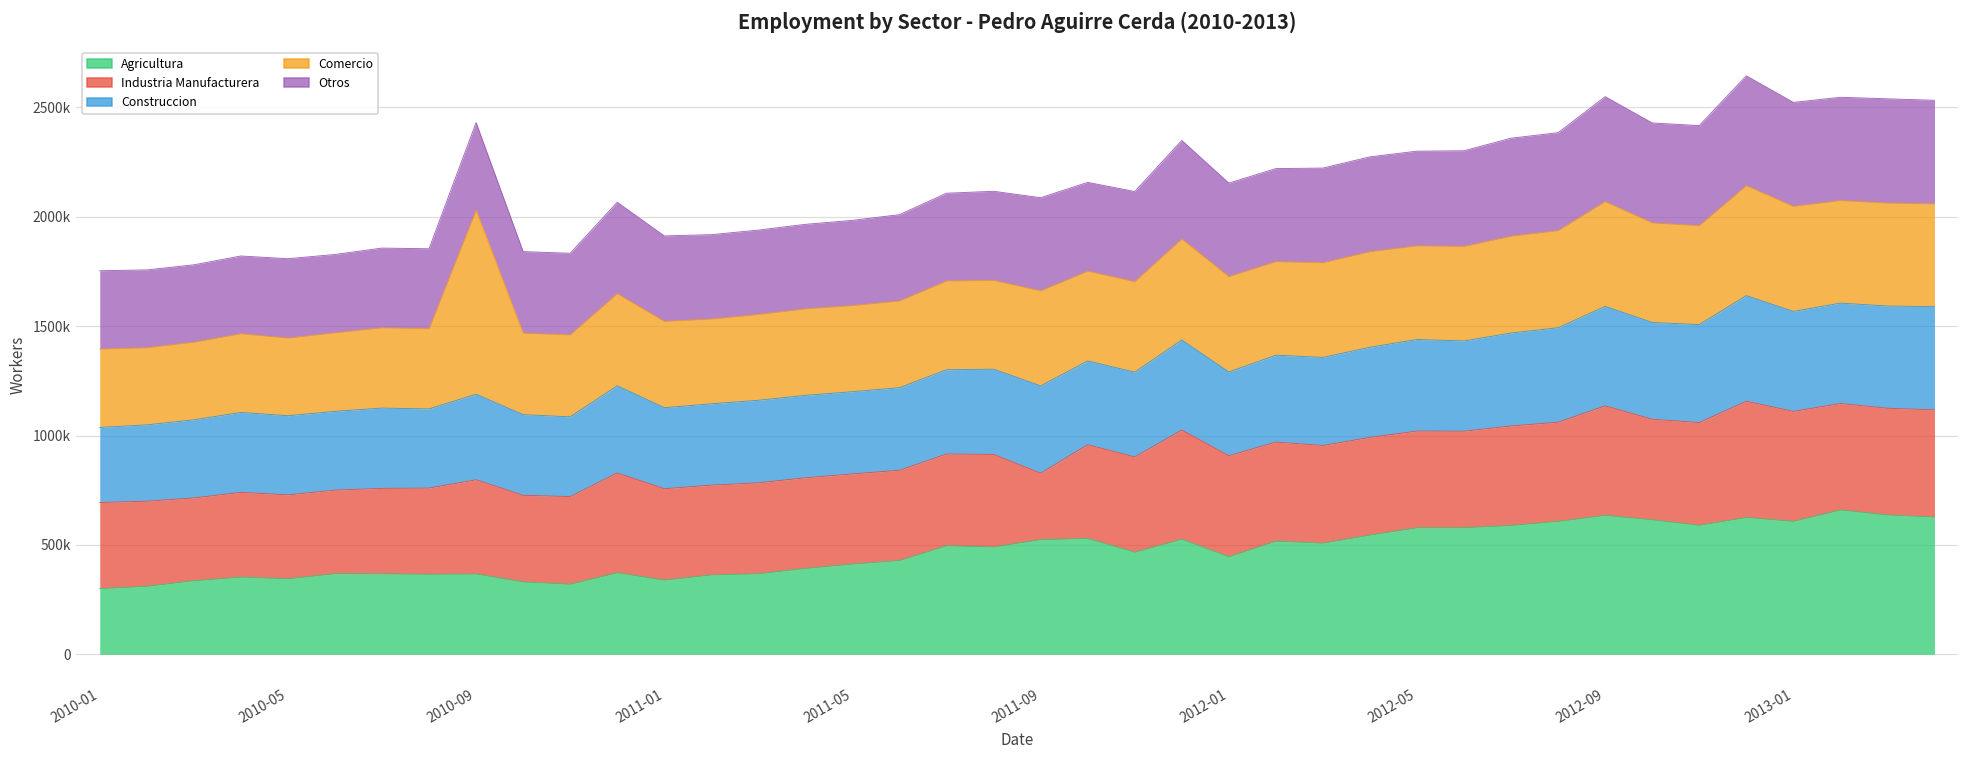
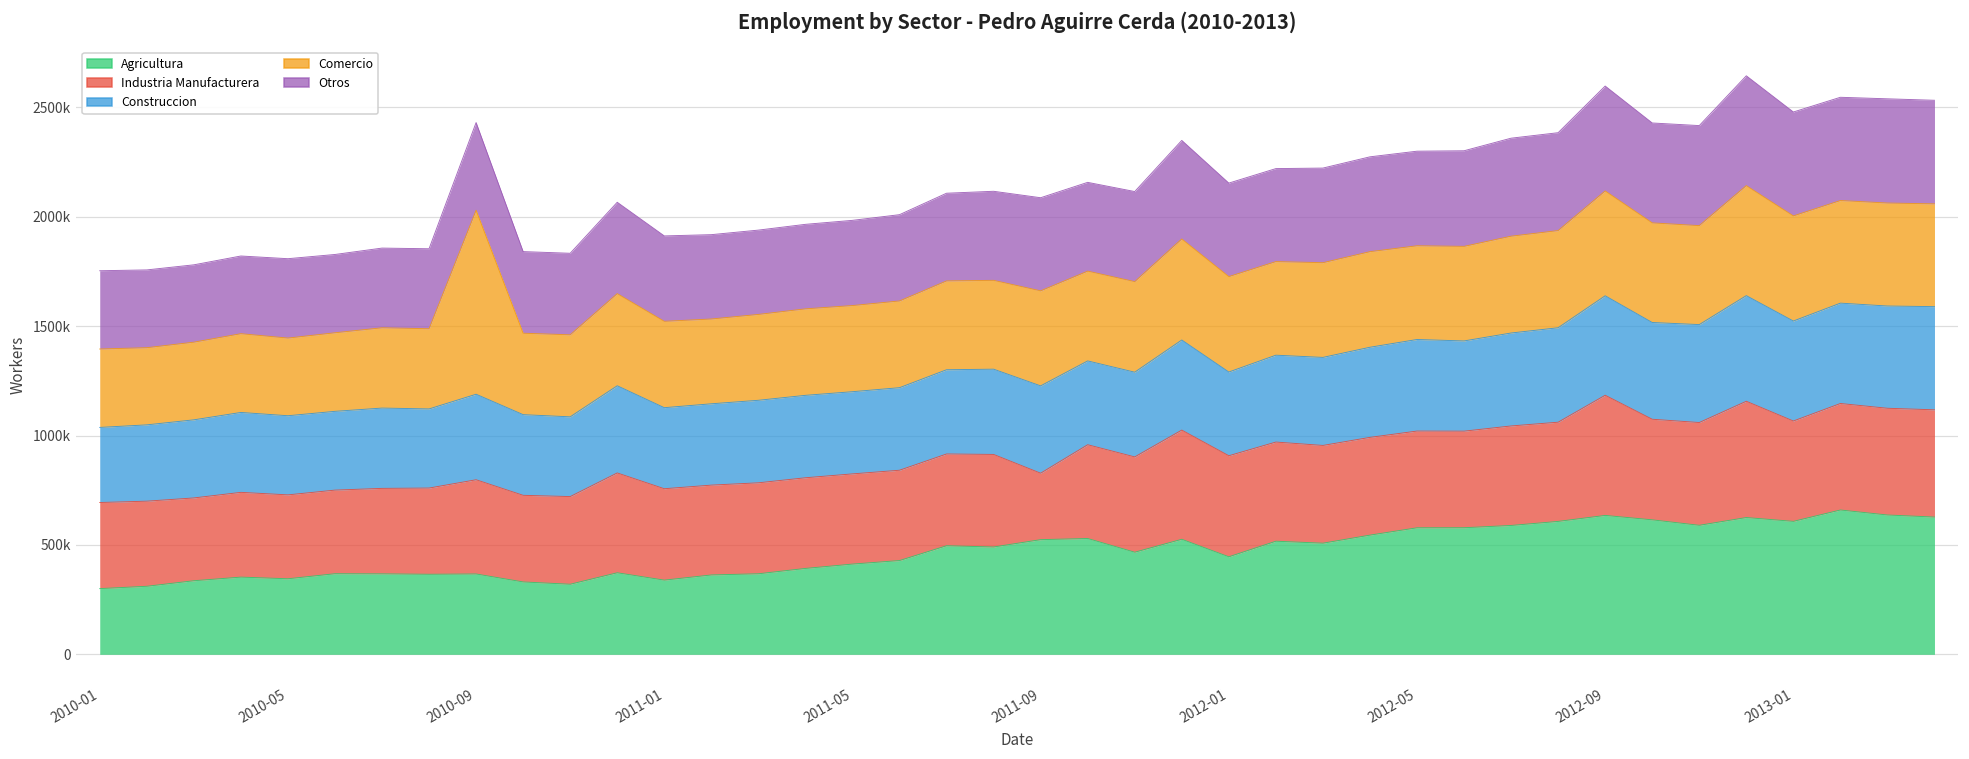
Industria Manufacturera, 2012-09: 500000 -> 550000
Industria Manufacturera, 2013-01: 500000 -> 460000
